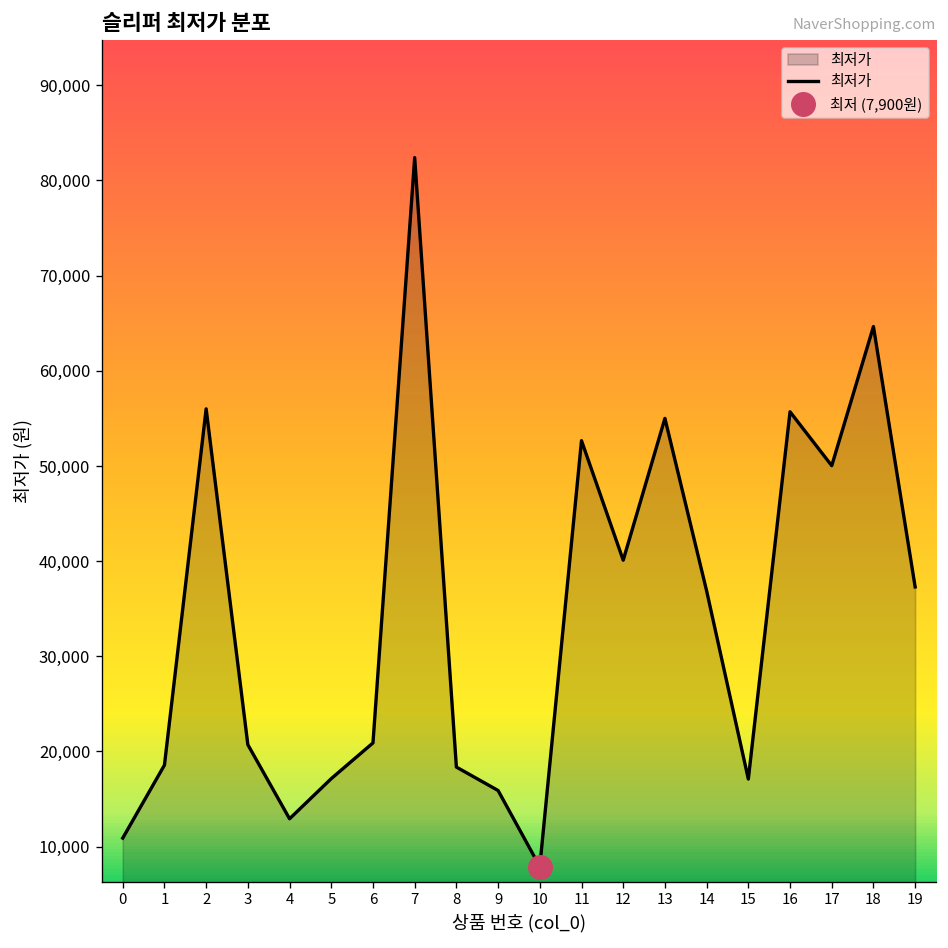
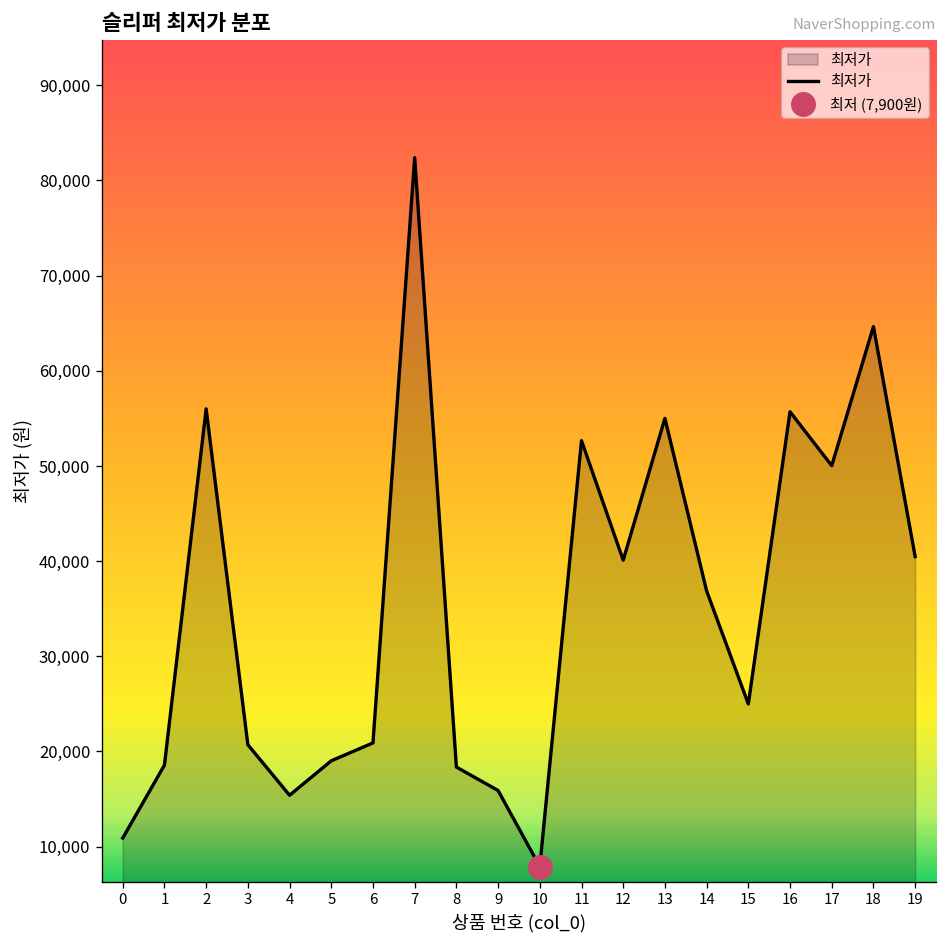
최저가, 4: 13,000 -> 15,000
최저가, 5: 17,000 -> 19,000
최저가, 15: 17,000 -> 25,000
최저가, 19: 37,000 -> 40,000
